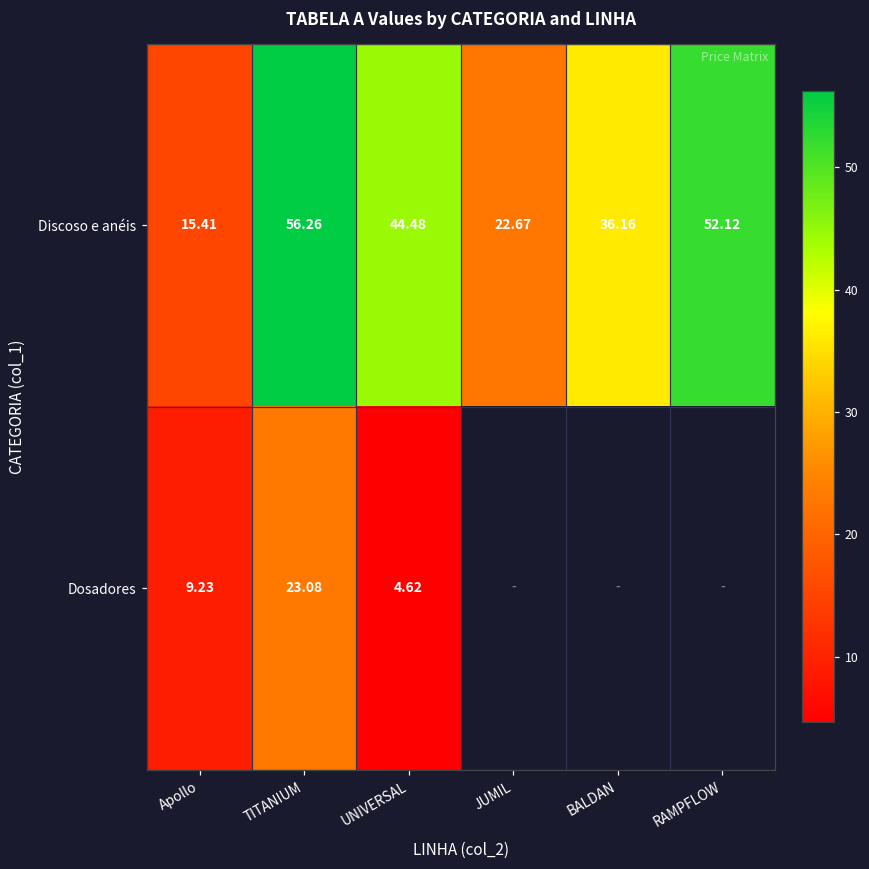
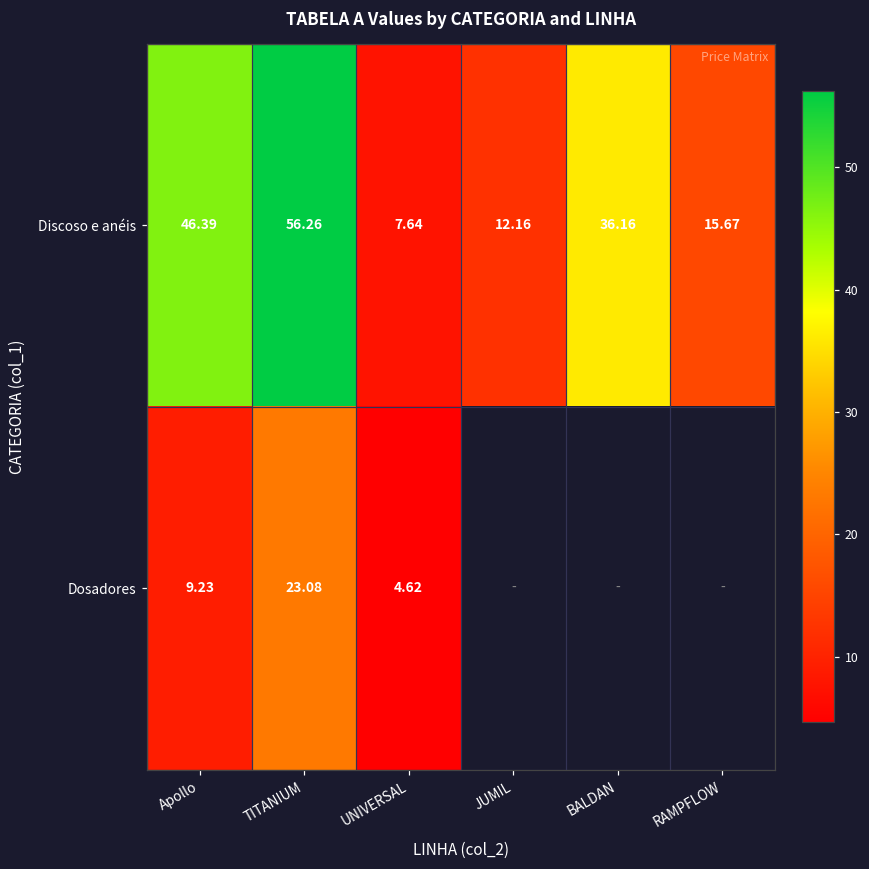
Discoso e anéis, Apollo: 15.41 -> 46.39
Discoso e anéis, UNIVERSAL: 44.48 -> 7.64
Discoso e anéis, JUMIL: 22.67 -> 12.16
Discoso e anéis, RAMPFLOW: 52.12 -> 15.67
